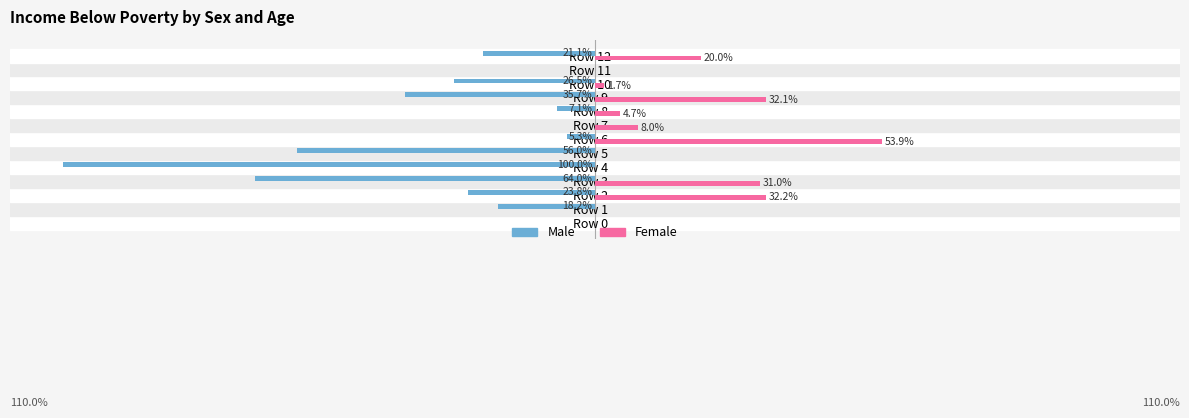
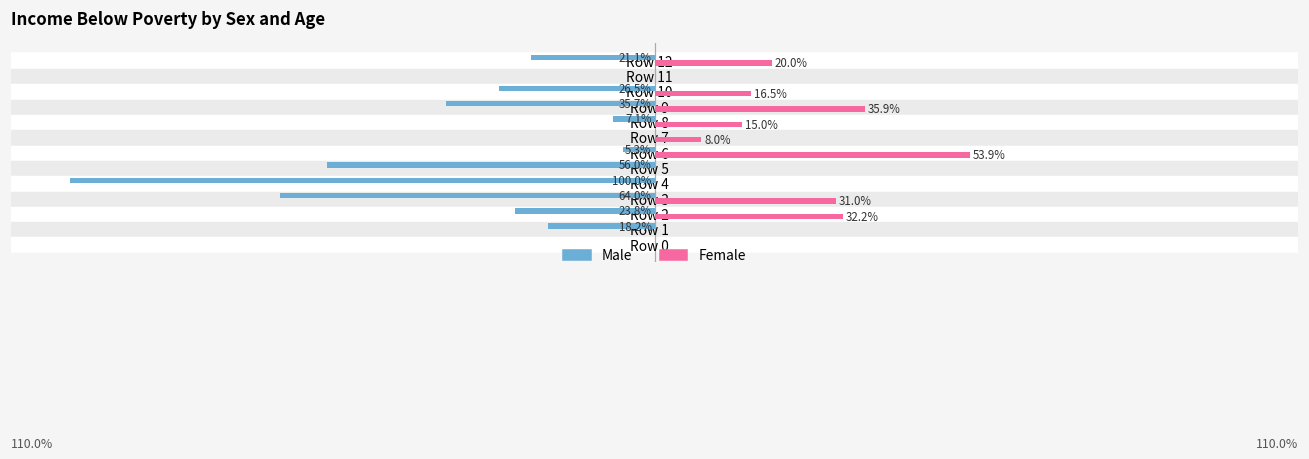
Female, Row 10: 1.7% -> 16.5%
Female, Row 9: 32.1% -> 35.9%
Female, Row 8: 4.7% -> 15.0%
